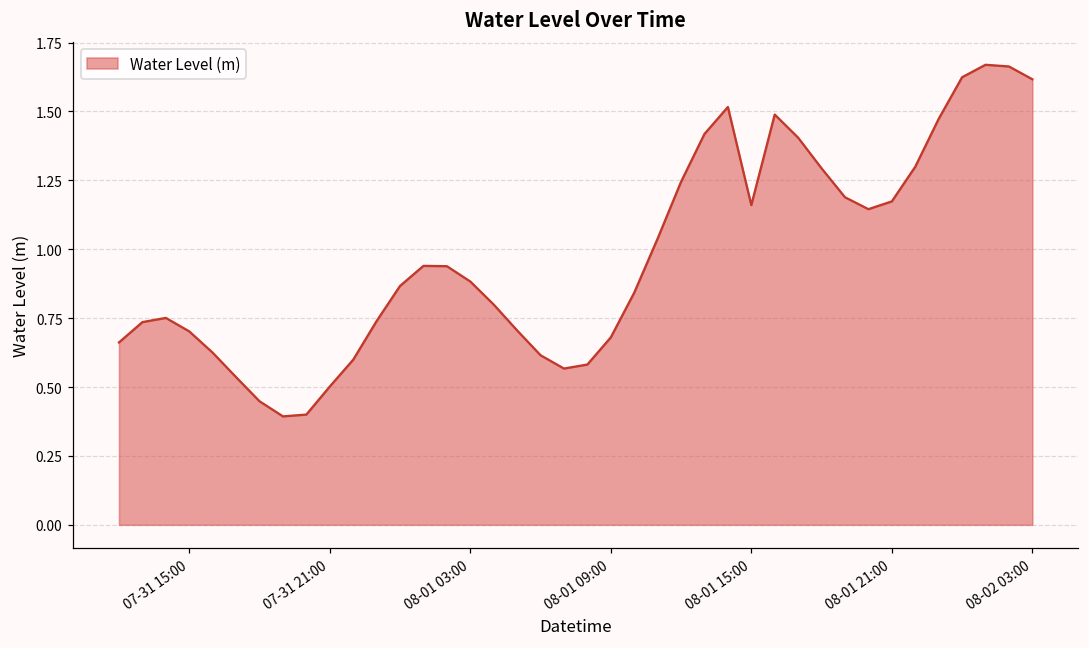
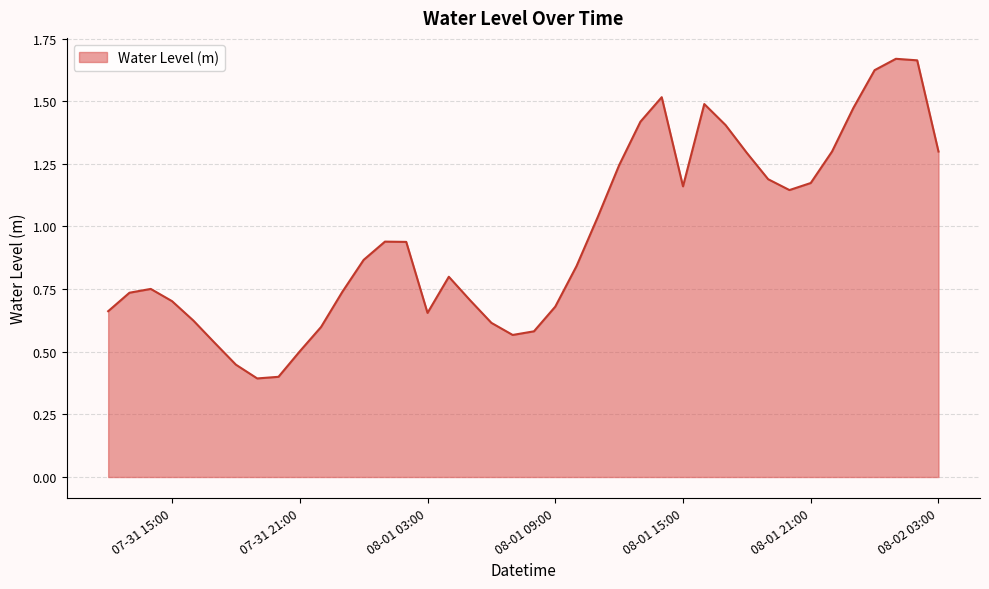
08-01 03:00: 0.88 -> 0.66
08-02 03:00: 1.62 -> 1.30
